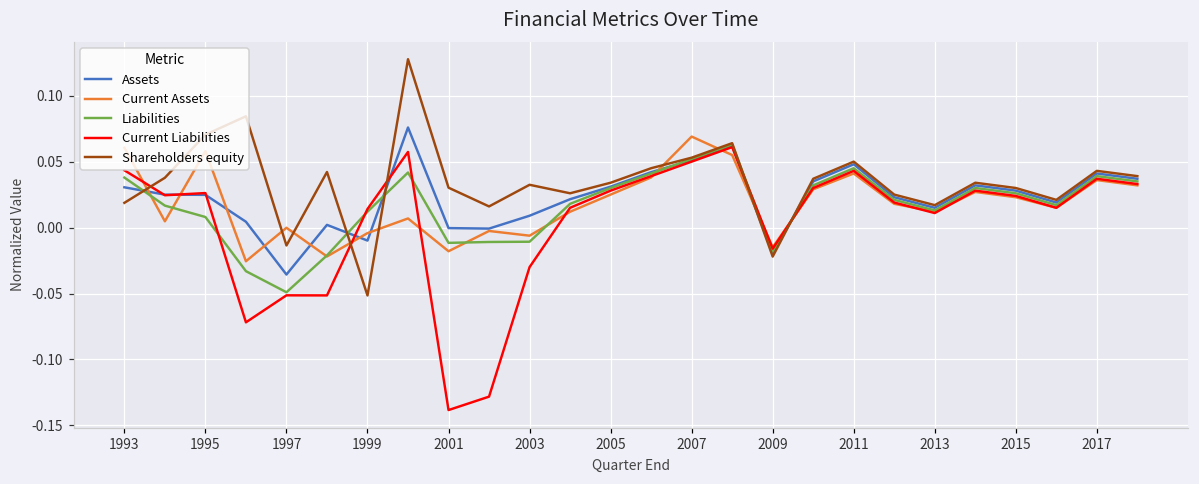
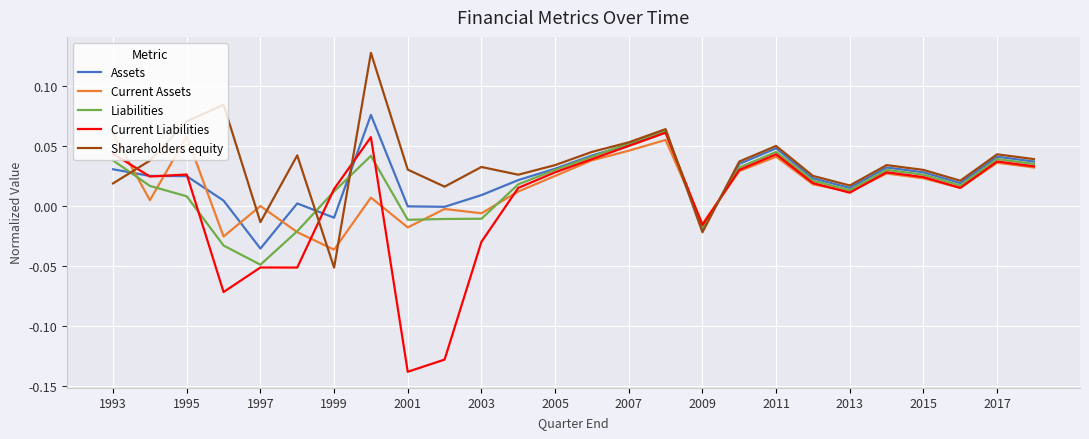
Current Assets, 1999: -0.004 -> -0.037
Current Assets, 2007: 0.069 -> 0.046
